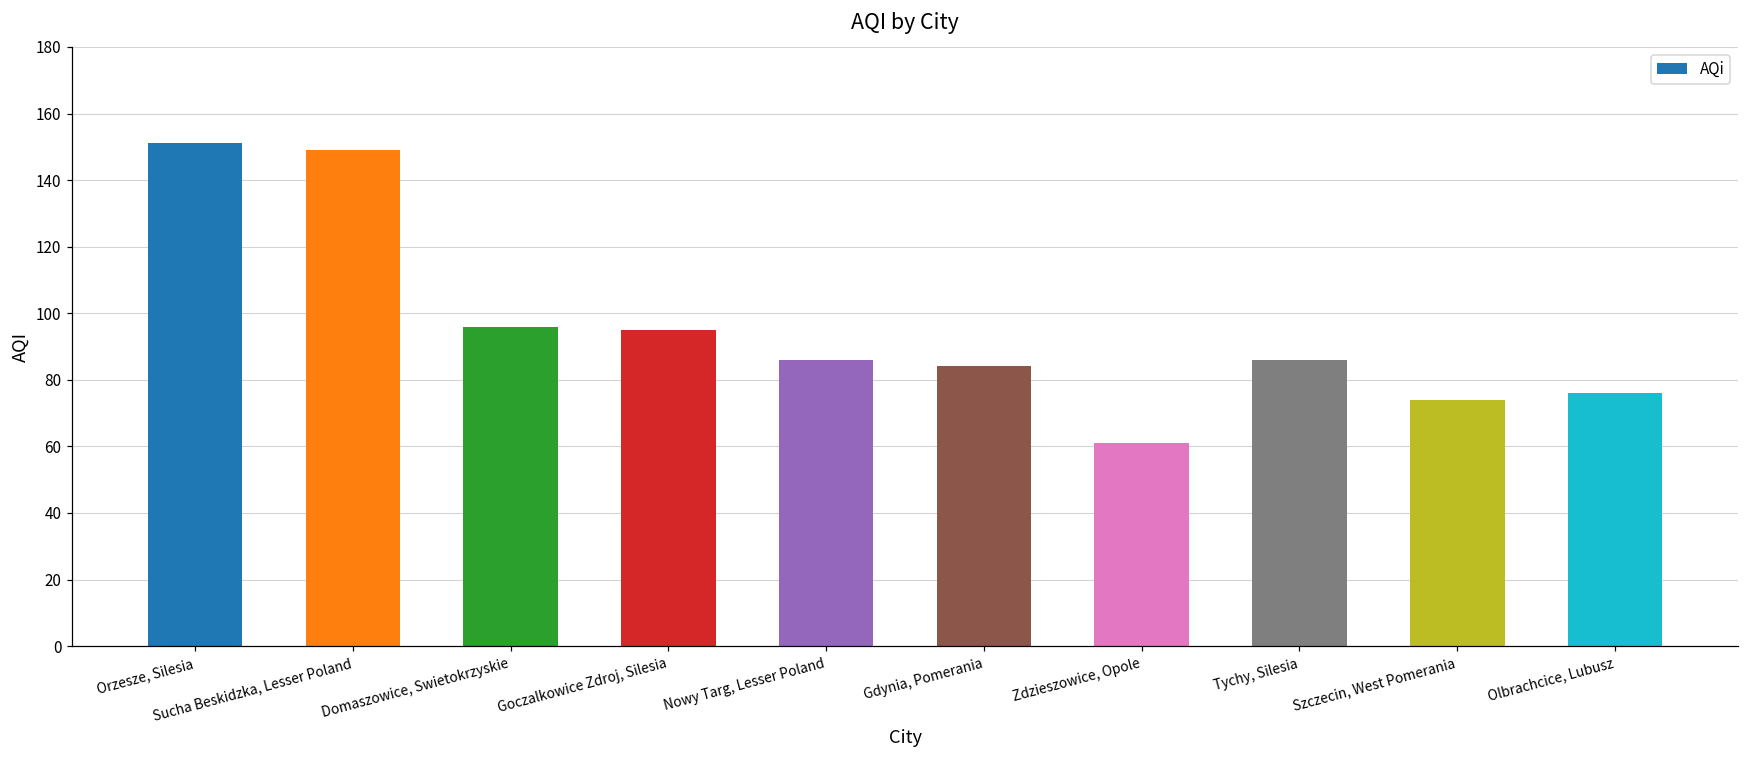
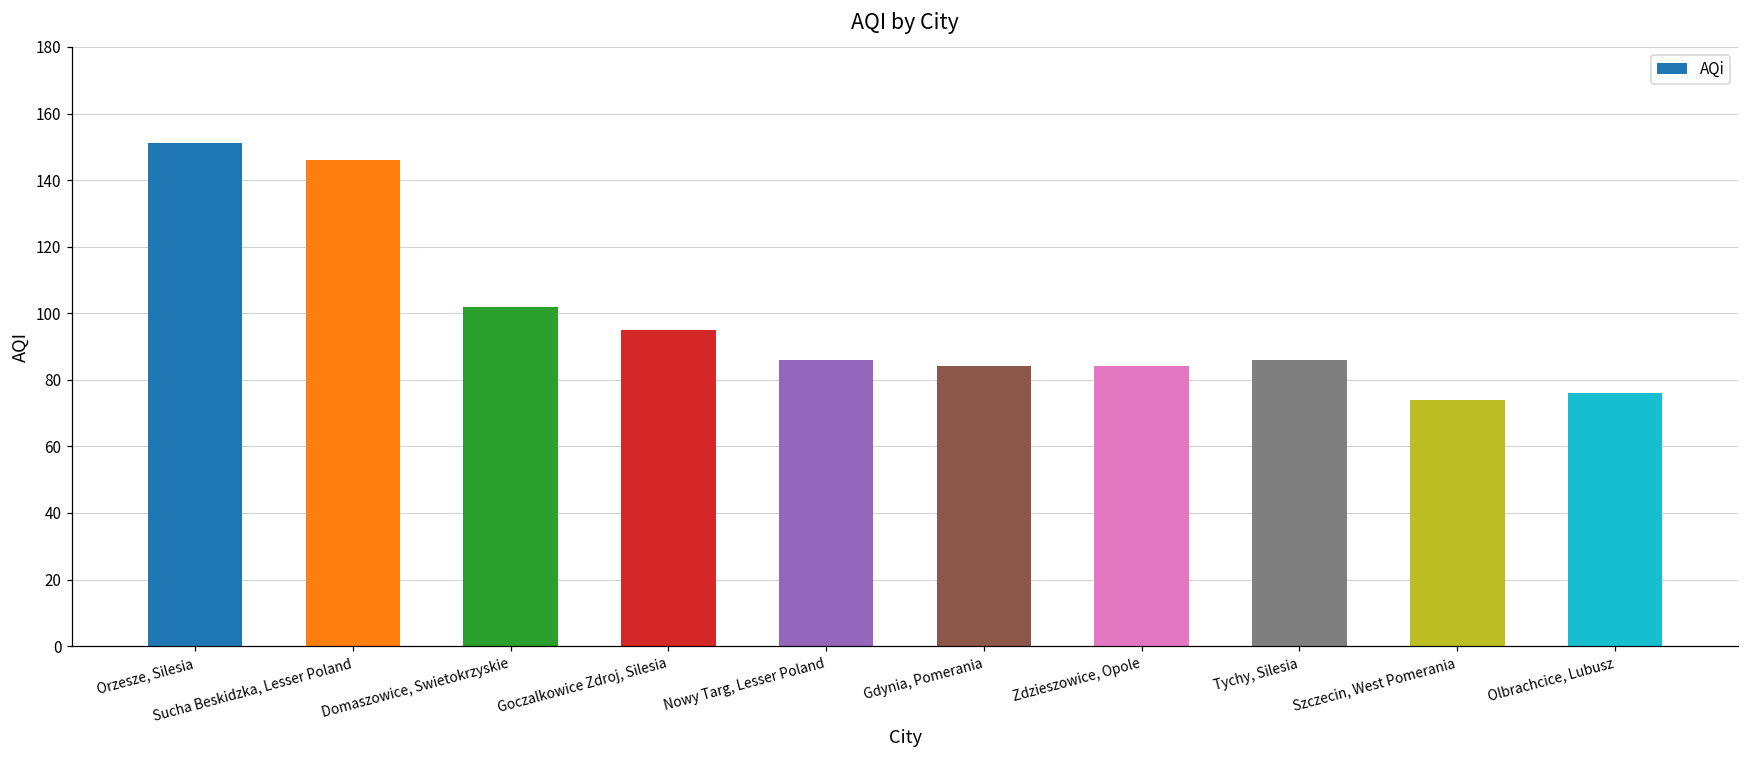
Sucha Beskidzka, Lesser Poland: 149 -> 146
Domaszowice, Swietokrzyskie: 96 -> 102
Zdzieszowice, Opole: 61 -> 84
